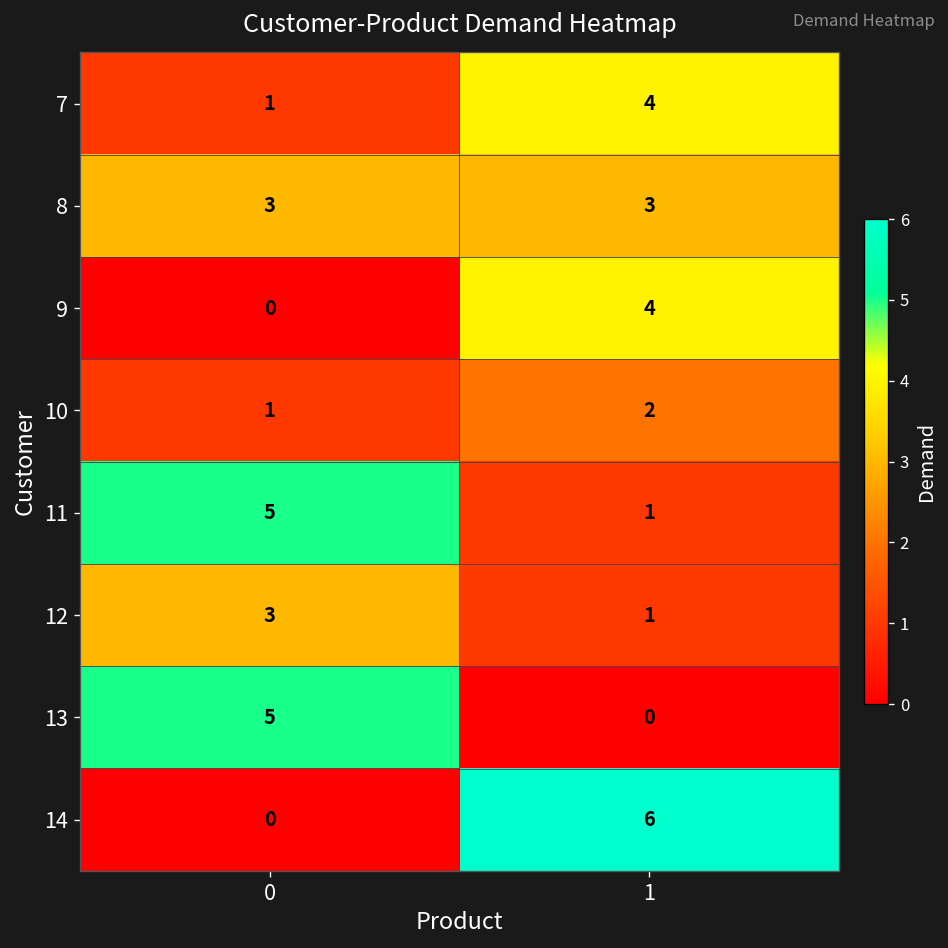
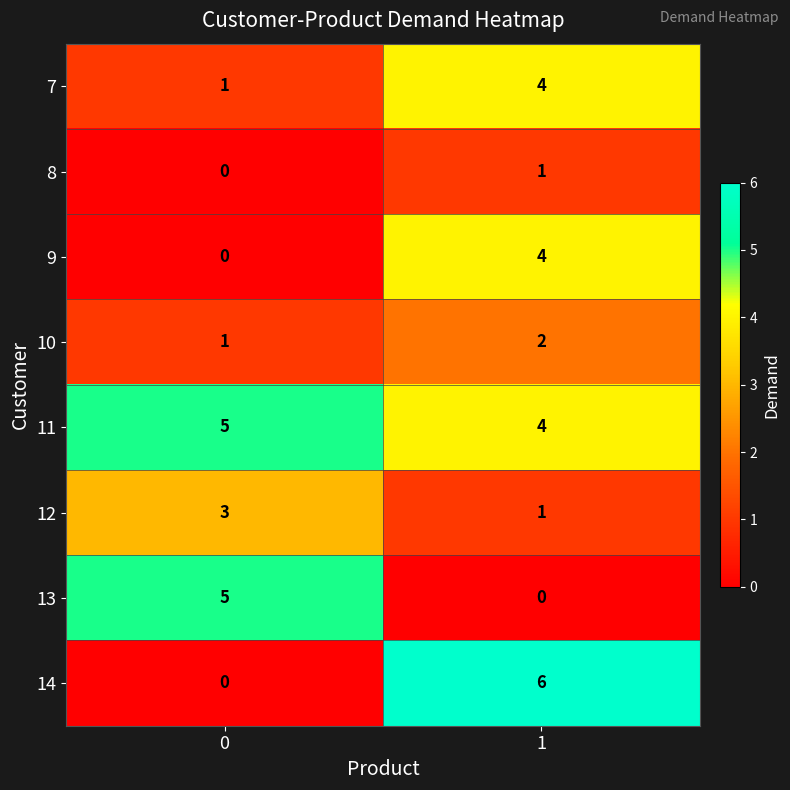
8, 0: 3 -> 0
8, 1: 3 -> 1
11, 1: 1 -> 4
